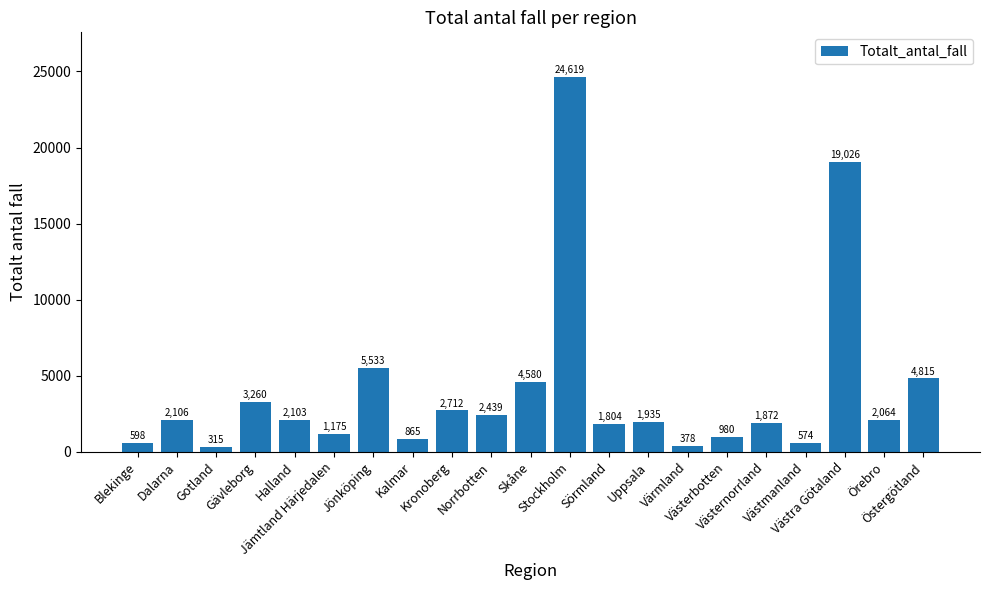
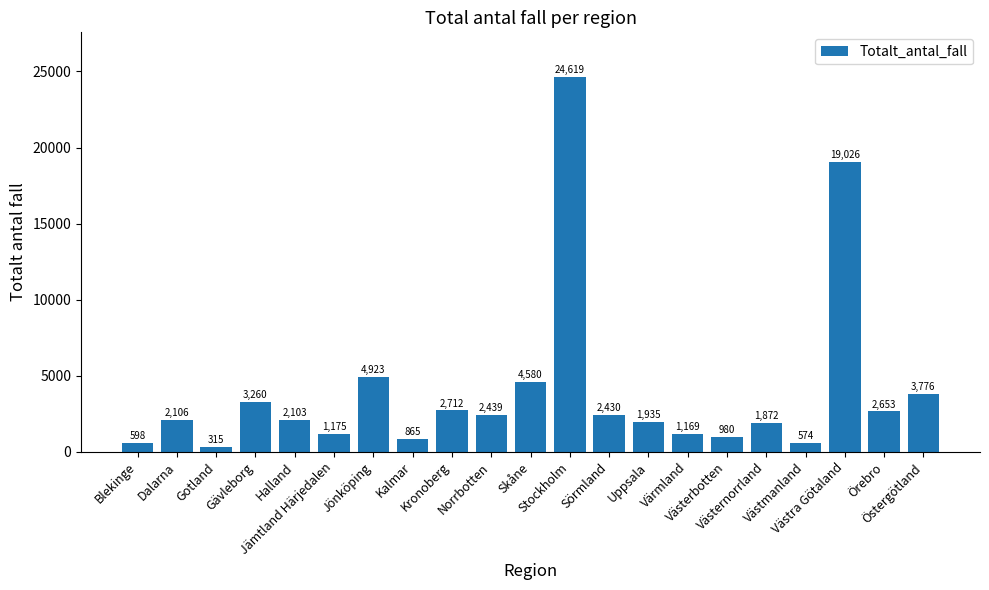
Jönköping: 5,533 -> 4,923
Sörmland: 1,804 -> 2,430
Värmland: 378 -> 1,169
Örebro: 2,064 -> 2,653
Östergötland: 4,815 -> 3,776
